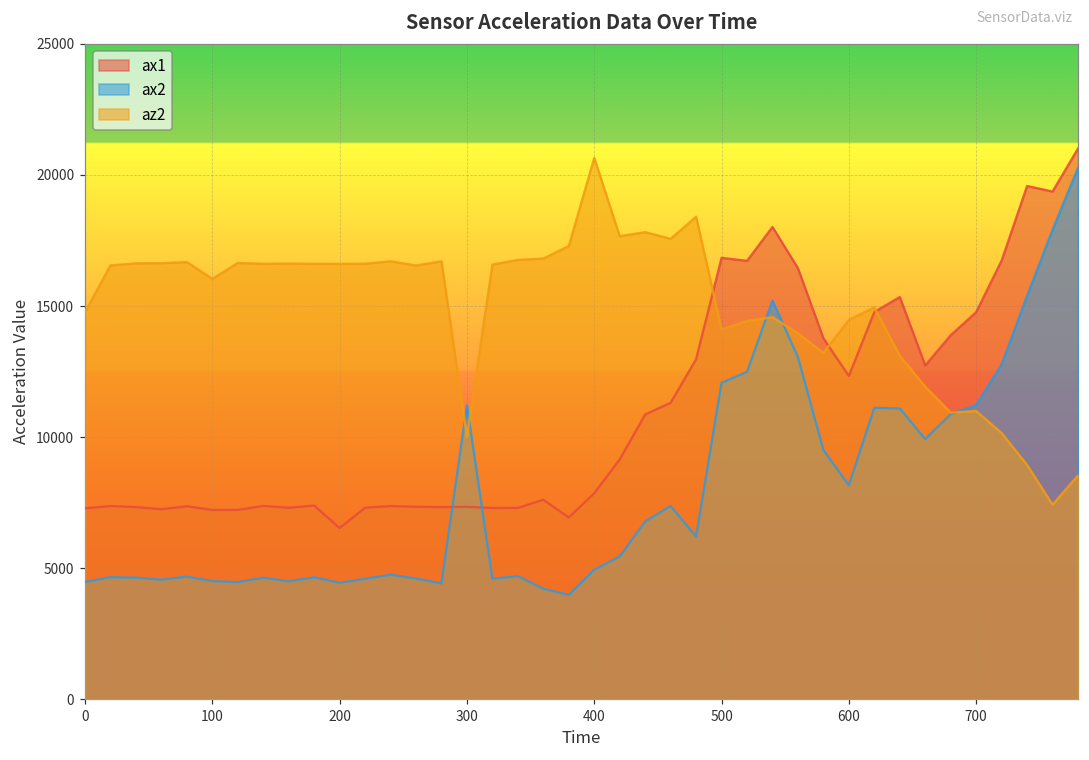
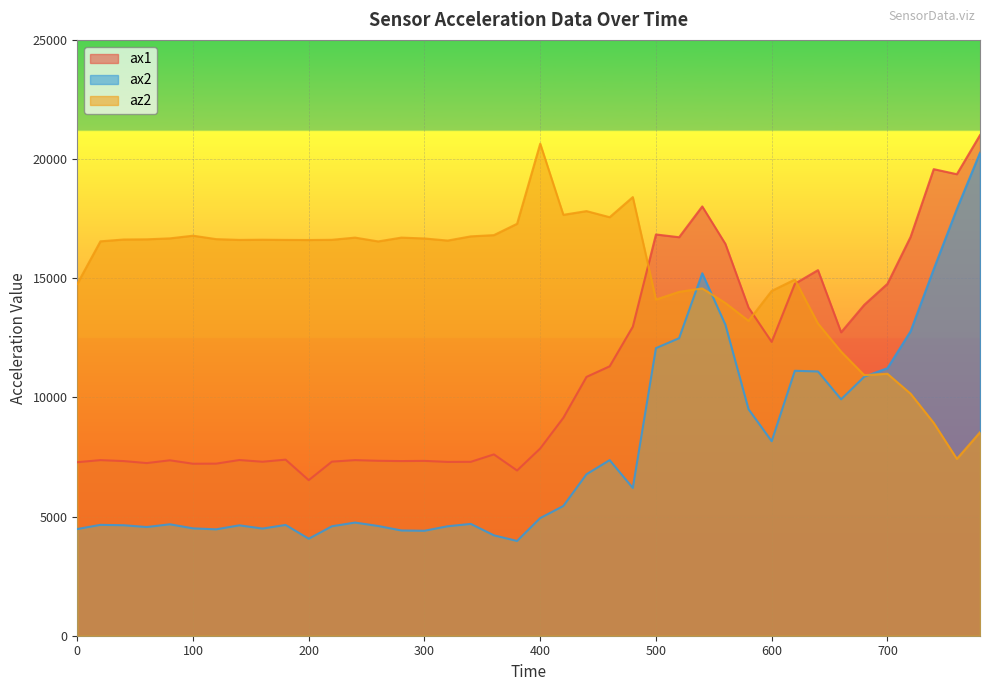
az2, 100: 16000 -> 16800
ax2, 200: 4400 -> 4100
ax2, 300: 11200 -> 4400
az2, 300: 10000 -> 16700
